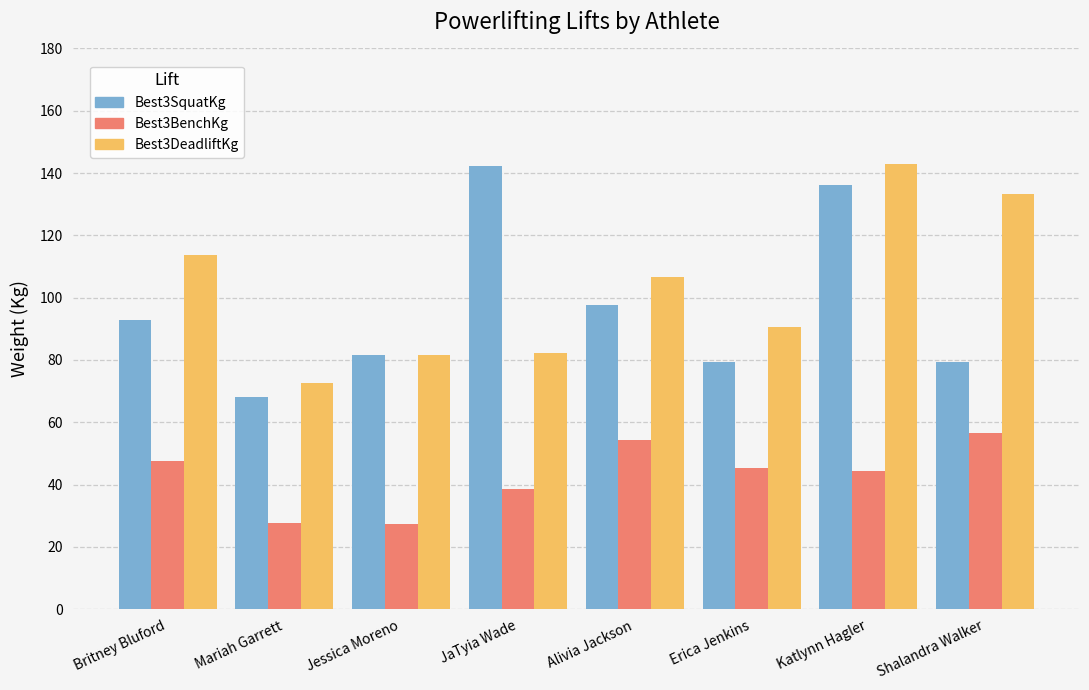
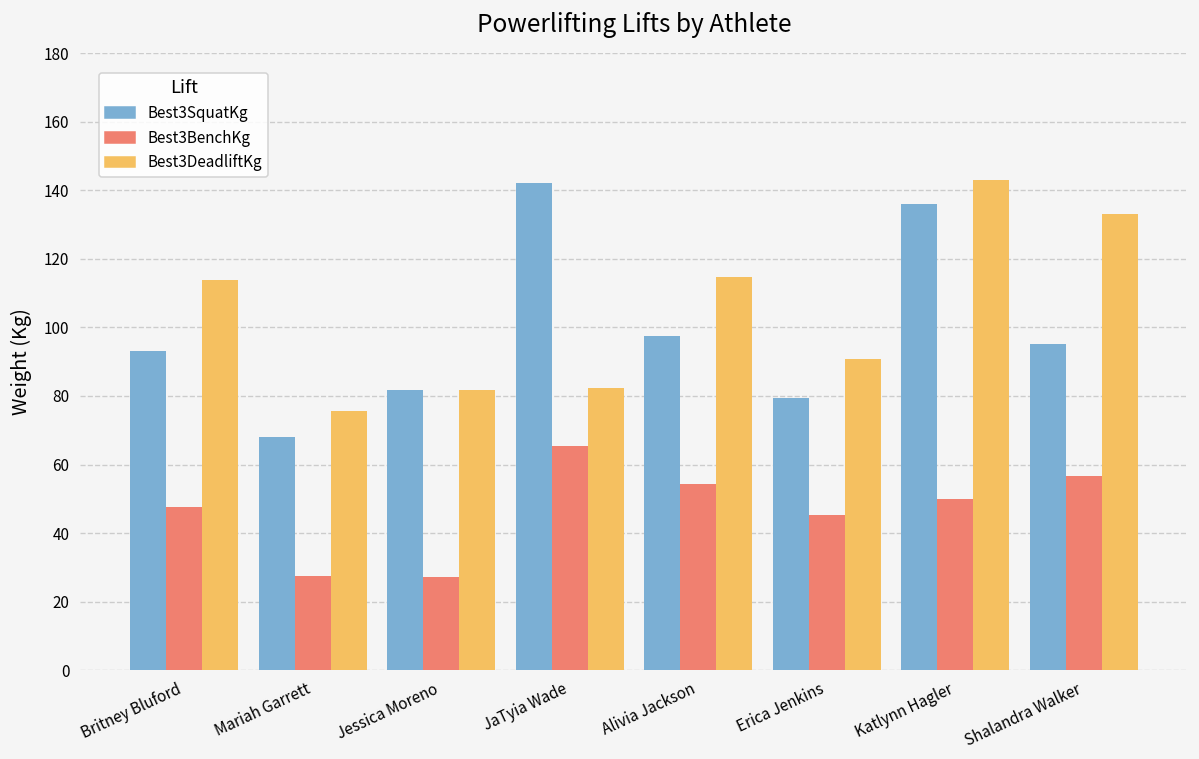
Best3DeadliftKg, Mariah Garrett: 73 -> 76
Best3BenchKg, JaTyia Wade: 39 -> 65
Best3DeadliftKg, Alivia Jackson: 107 -> 115
Best3BenchKg, Katlynn Hagler: 44 -> 50
Best3SquatKg, Shalandra Walker: 79 -> 95
